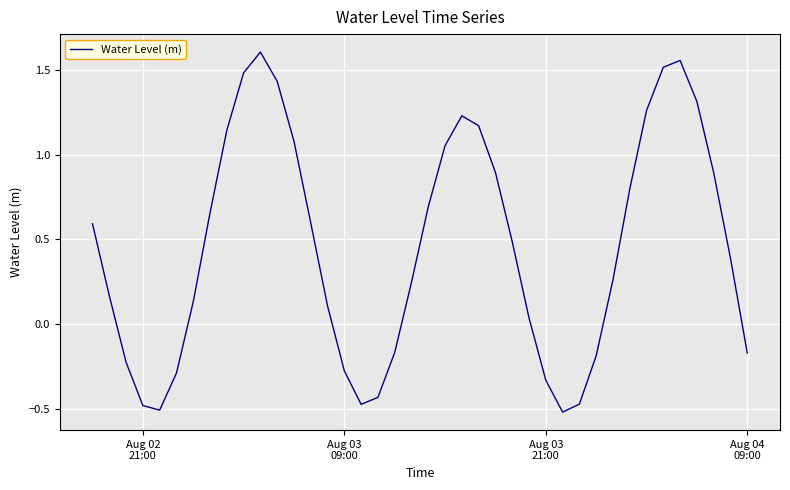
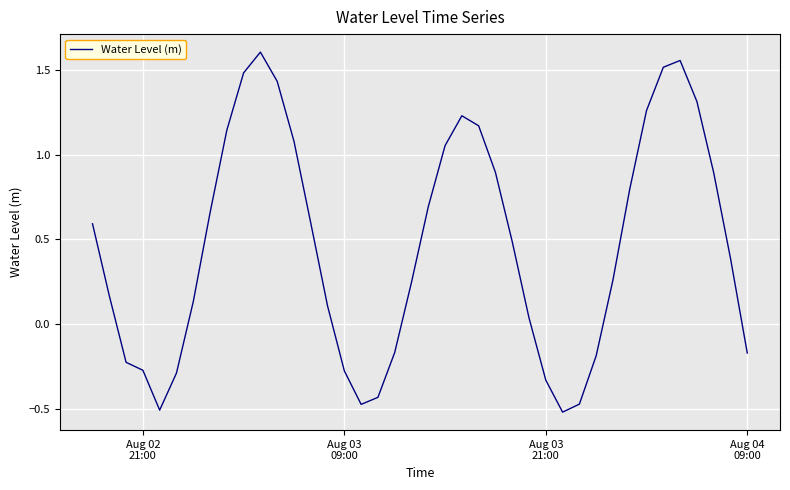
Aug 02 21:00: -0.48 -> -0.27
